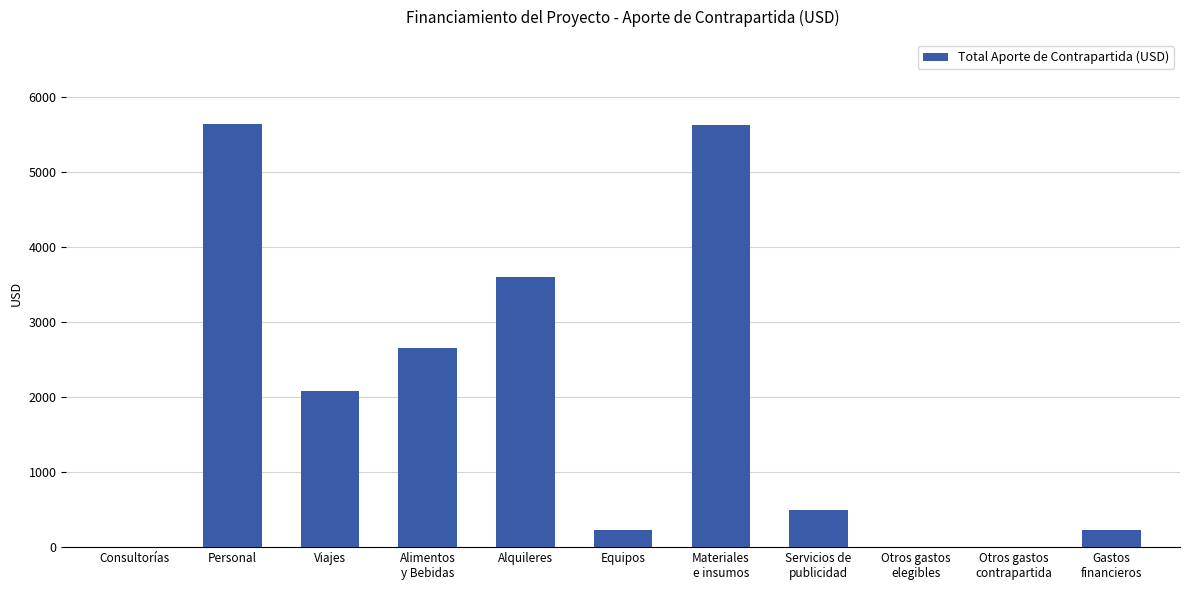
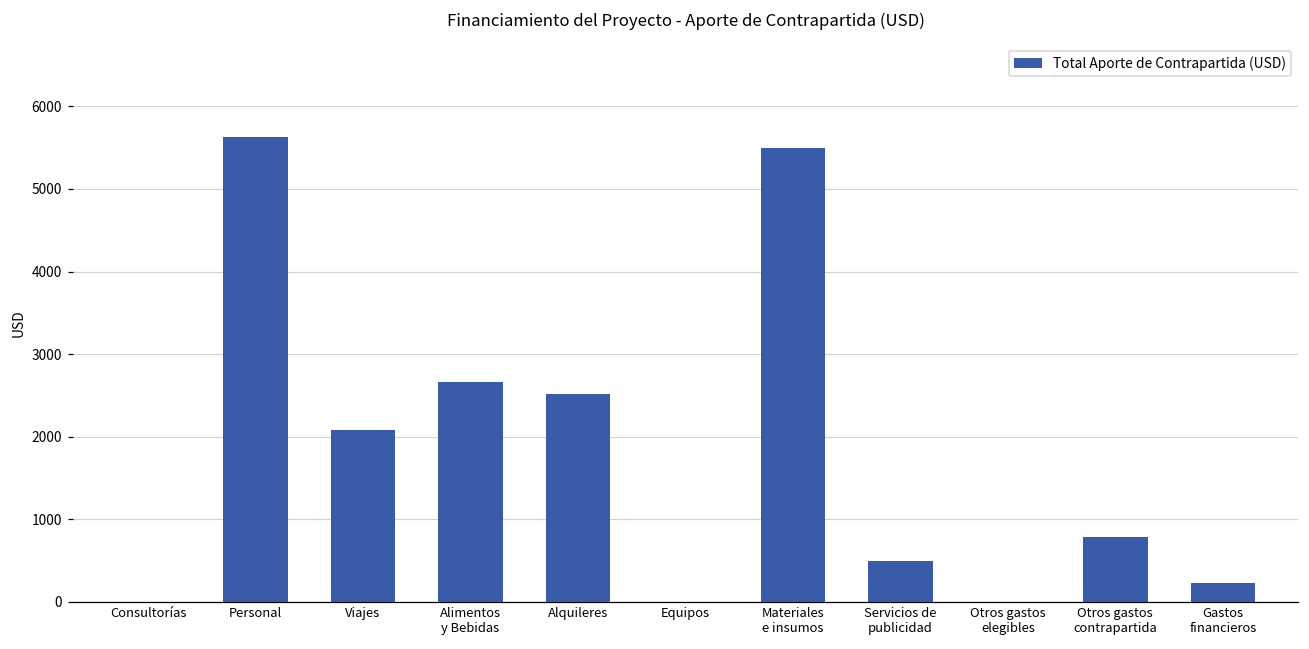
Alquileres: 3600 -> 2500
Equipos: 200 -> 0
Materiales e insumos: 5600 -> 5500
Otros gastos contrapartida: 0 -> 800
